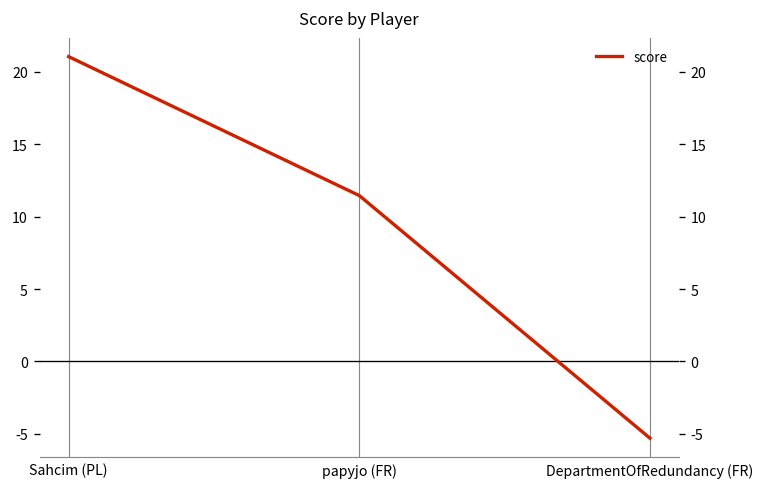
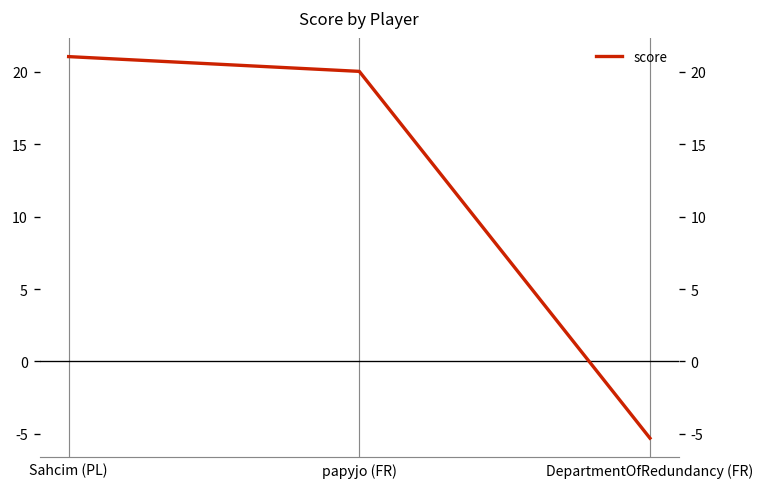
papyjo (FR): 11.5 -> 20.0
